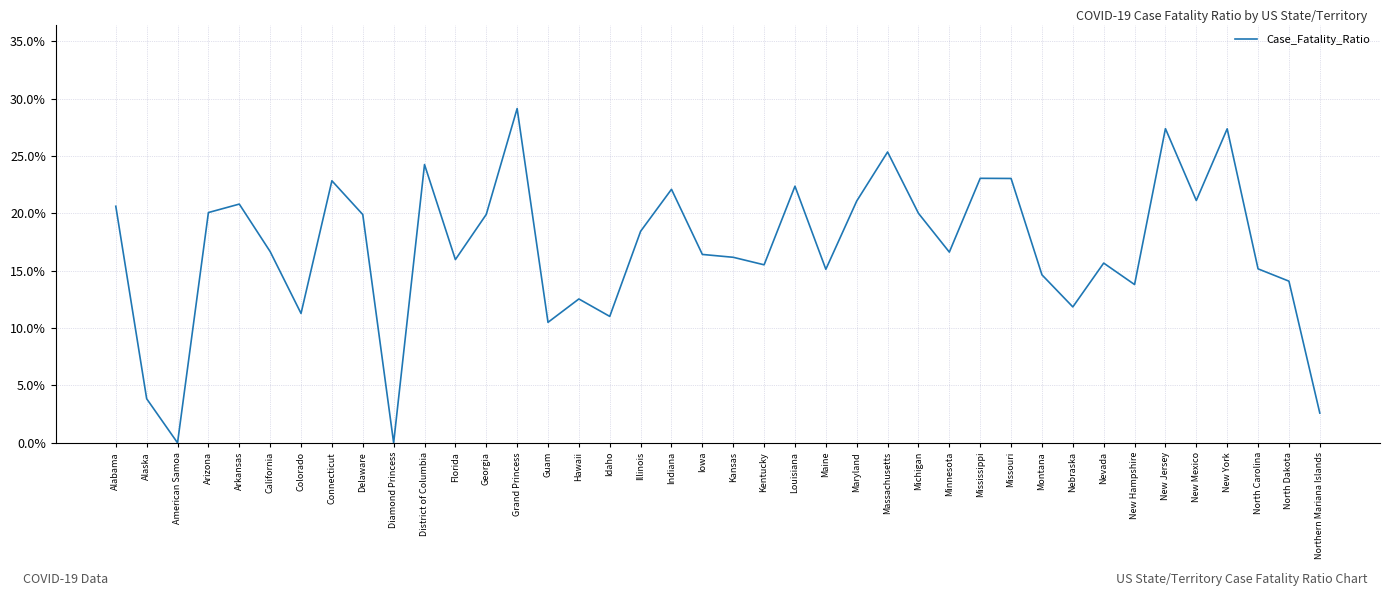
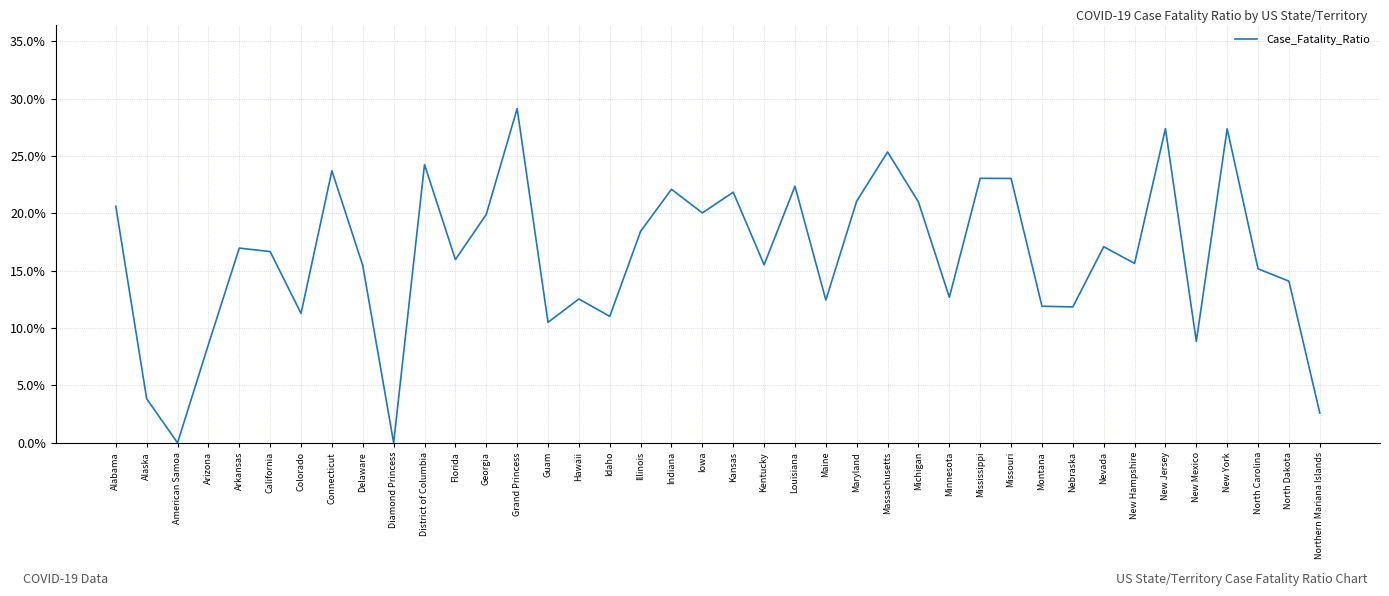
Arizona: 20.1% -> 8.6%
Arkansas: 20.8% -> 17.0%
Connecticut: 22.8% -> 23.7%
Delaware: 19.9% -> 15.4%
Iowa: 16.4% -> 20.0%
Kansas: 16.2% -> 21.8%
Maine: 15.1% -> 12.4%
Michigan: 20.0% -> 21.0%
Minnesota: 16.6% -> 12.7%
Montana: 14.6% -> 11.9%
Nevada: 15.7% -> 17.1%
New Hampshire: 13.8% -> 15.6%
New Mexico: 21.1% -> 8.8%
